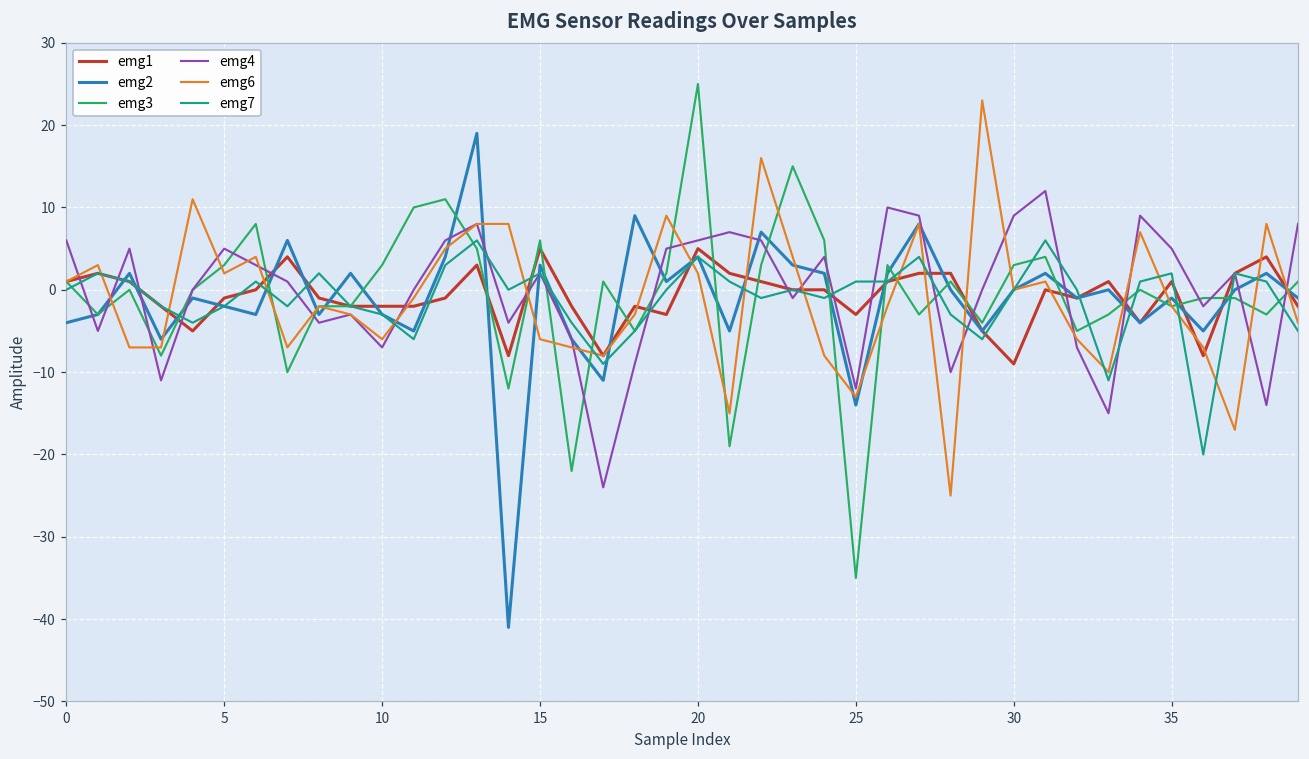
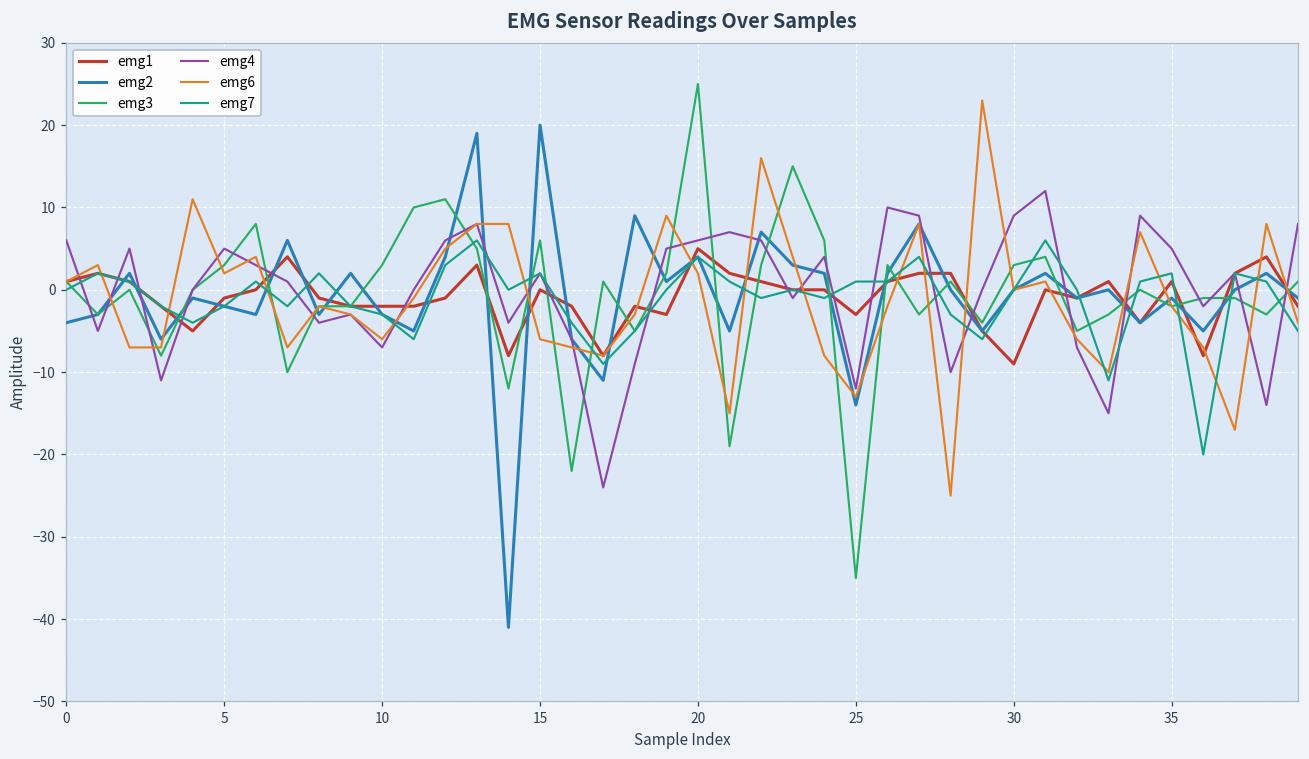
emg1, 15: 5 -> 0
emg2, 15: 3 -> 20
